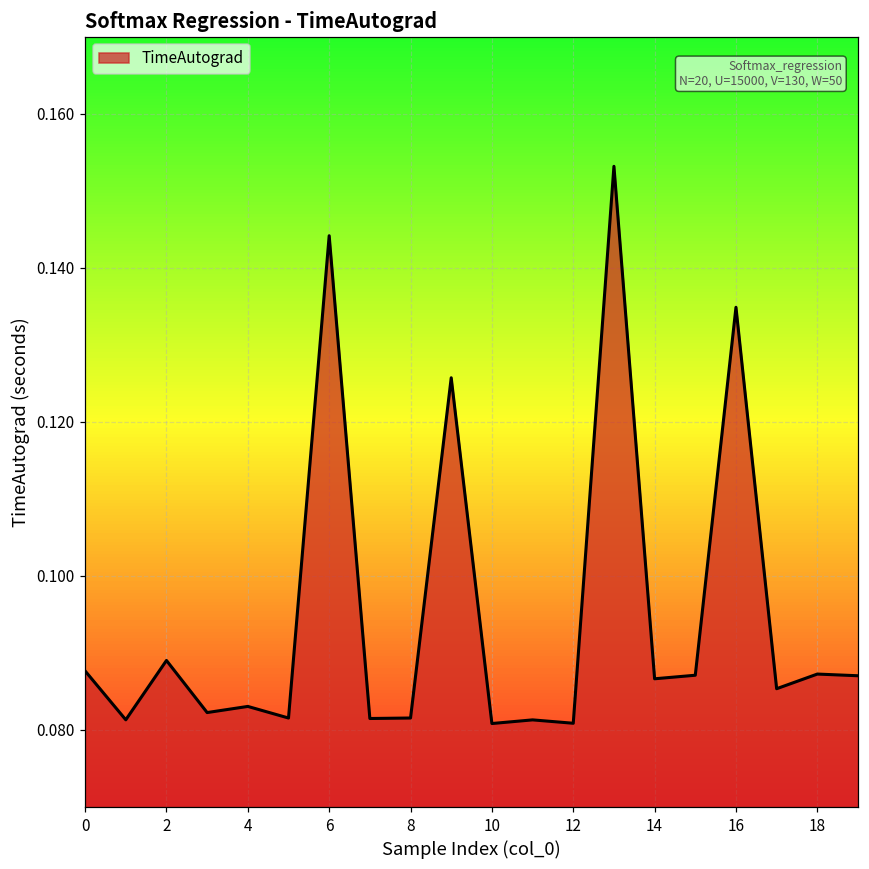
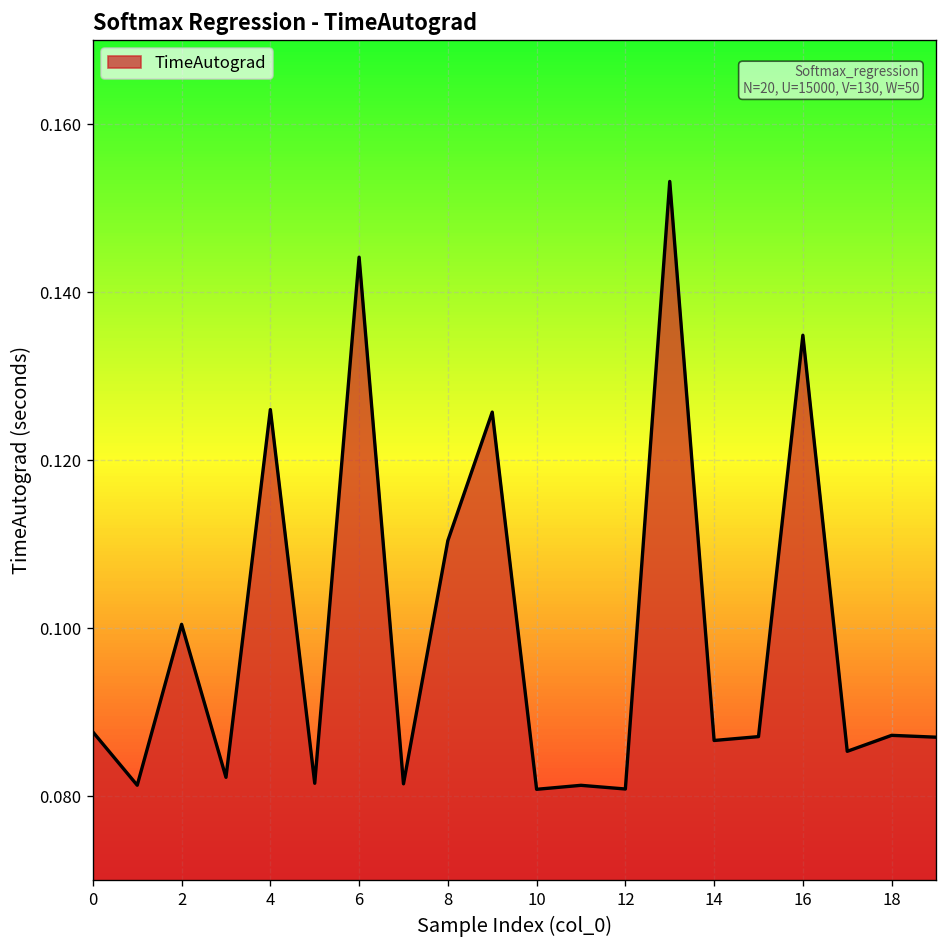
2: 0.089 -> 0.100
4: 0.083 -> 0.126
8: 0.082 -> 0.110
